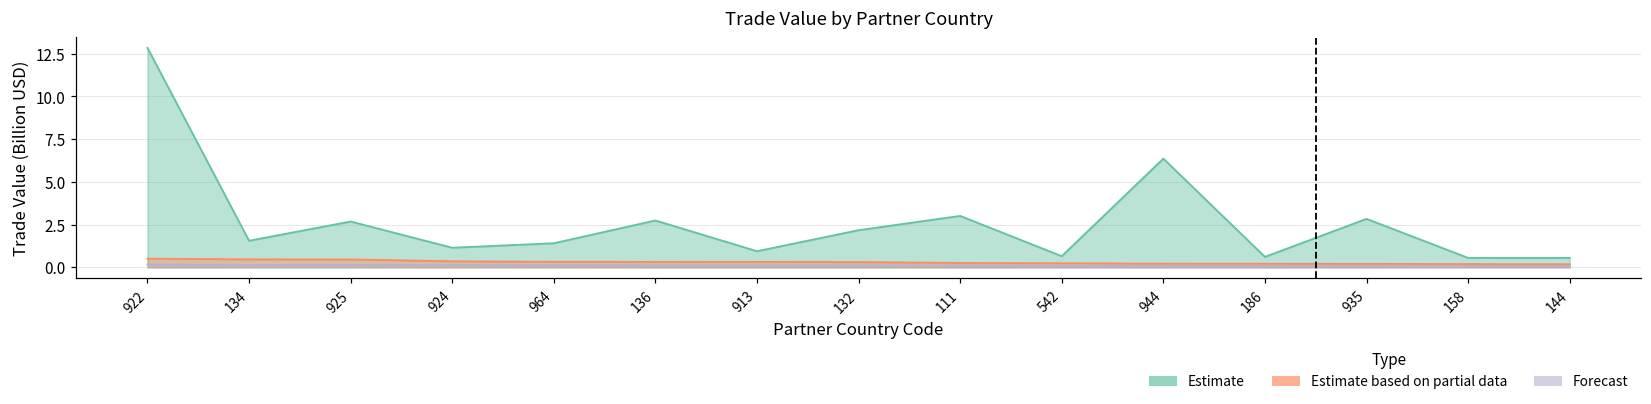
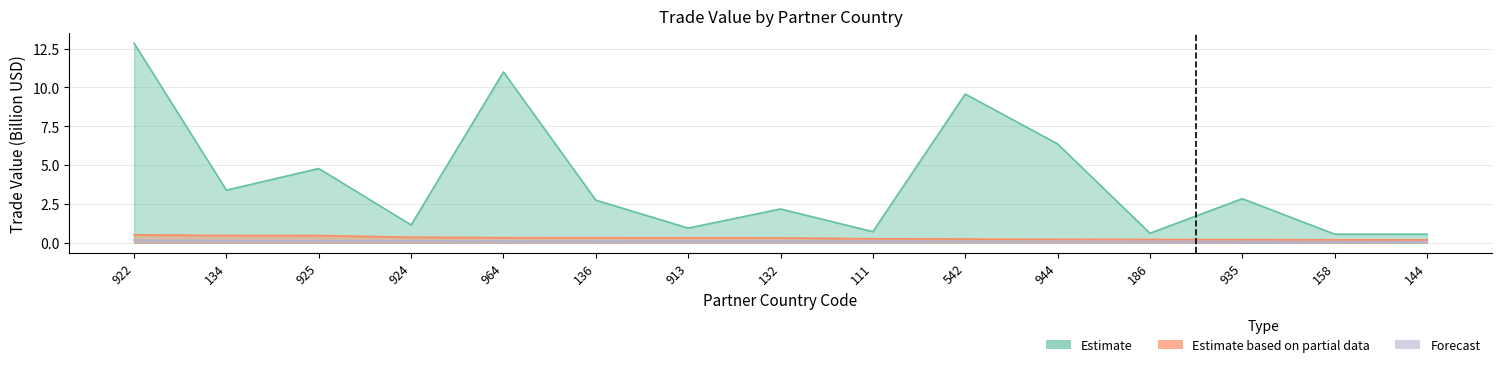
Estimate, 134: 1.6 -> 3.4
Estimate, 925: 2.7 -> 4.8
Estimate, 964: 1.4 -> 11.0
Estimate, 111: 3.0 -> 0.7
Estimate, 542: 0.6 -> 9.6
